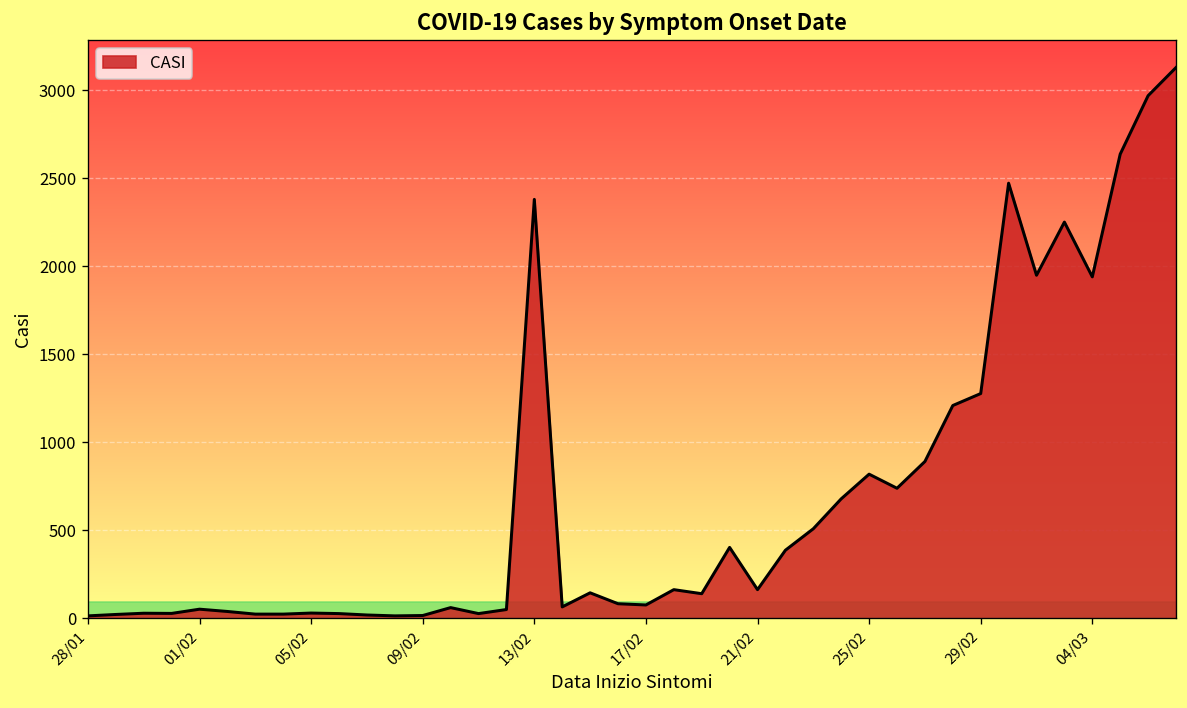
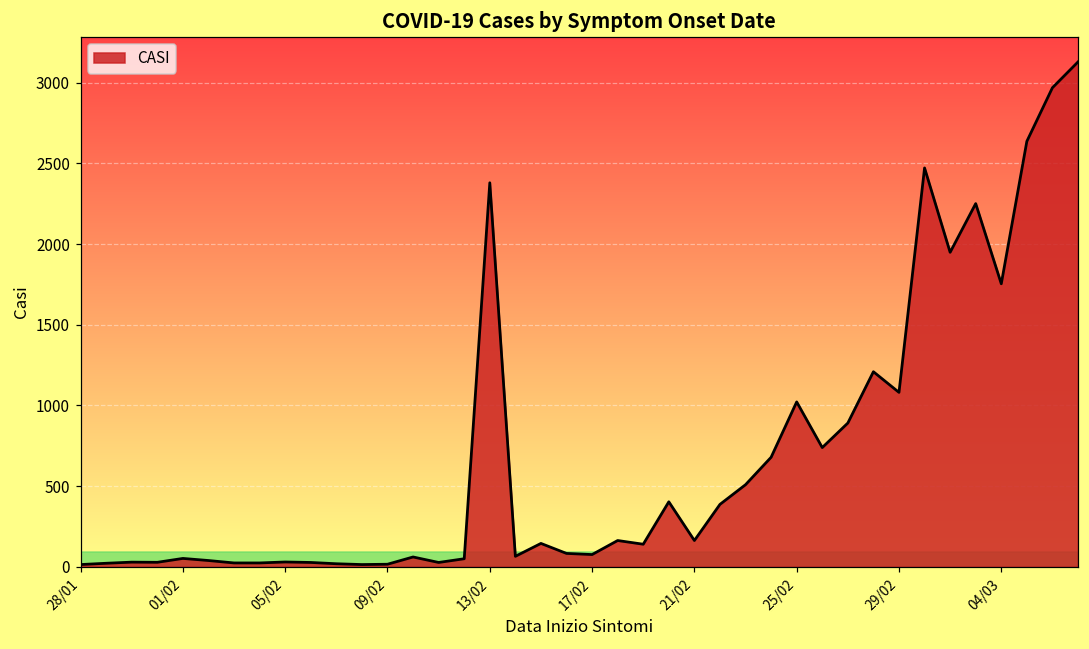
25/02: 820 -> 1020
29/02: 1280 -> 1080
04/03: 1940 -> 1750
